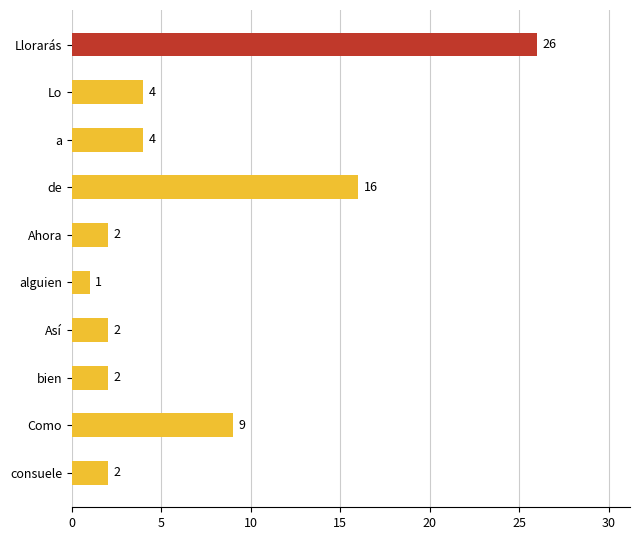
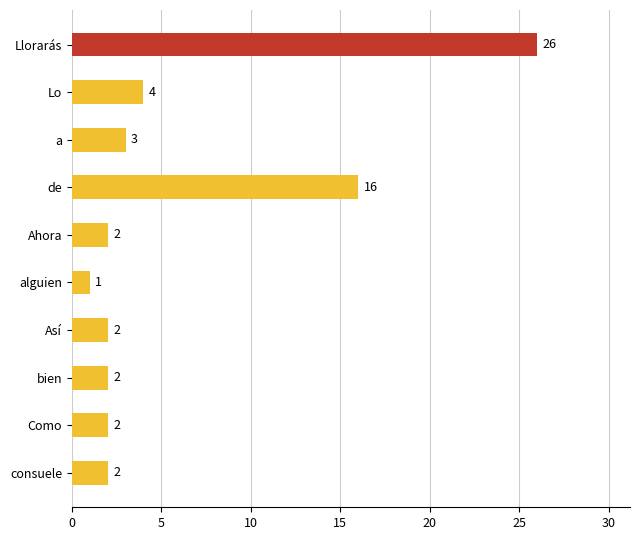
a: 4 -> 3
Como: 9 -> 2
